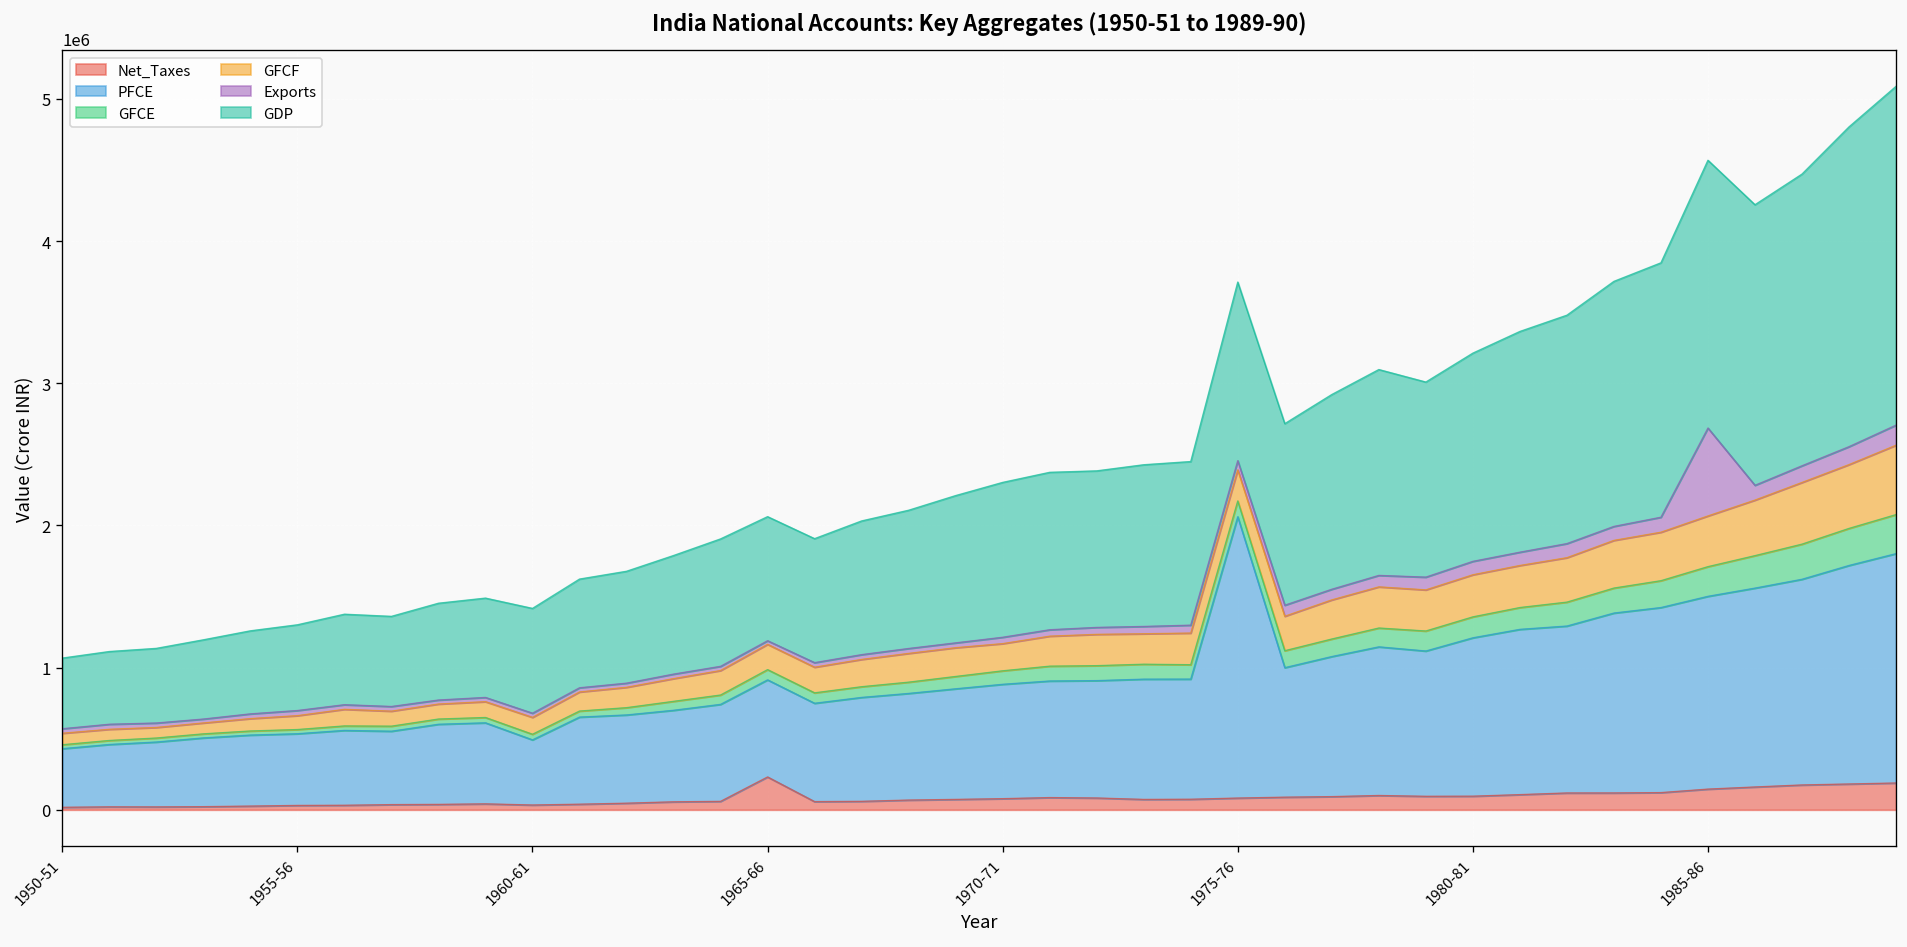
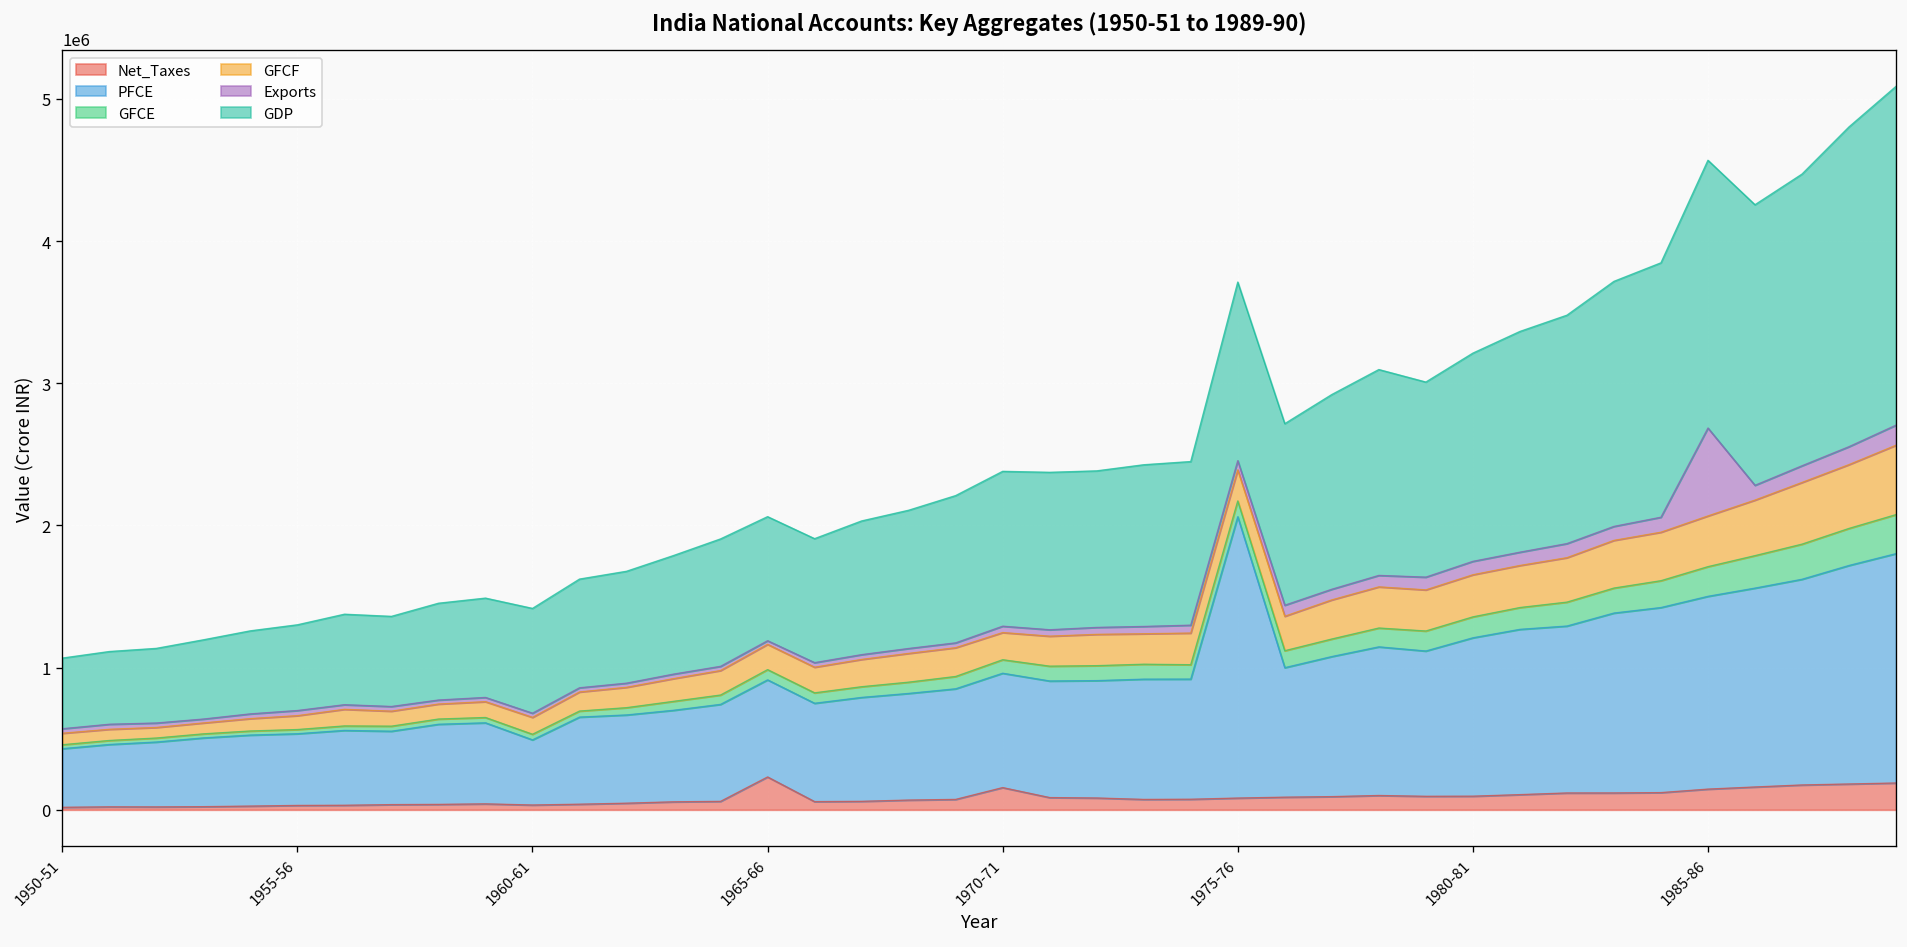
Net_Taxes, 1970-71: 80000 -> 160000
